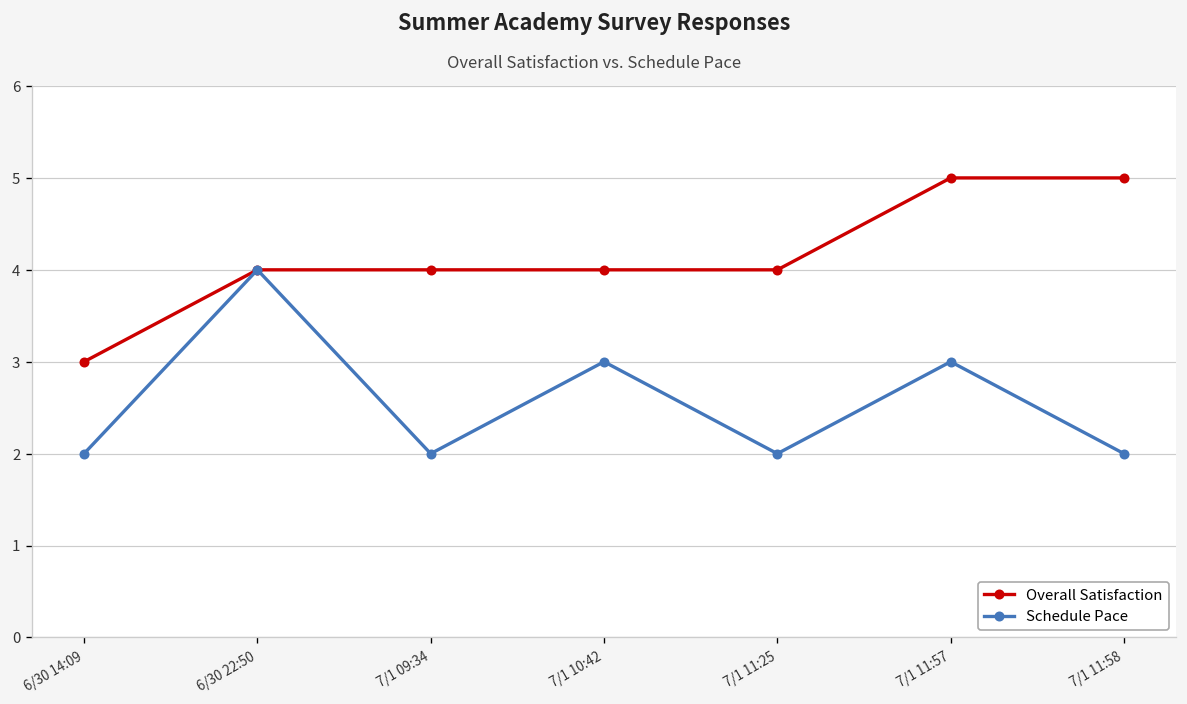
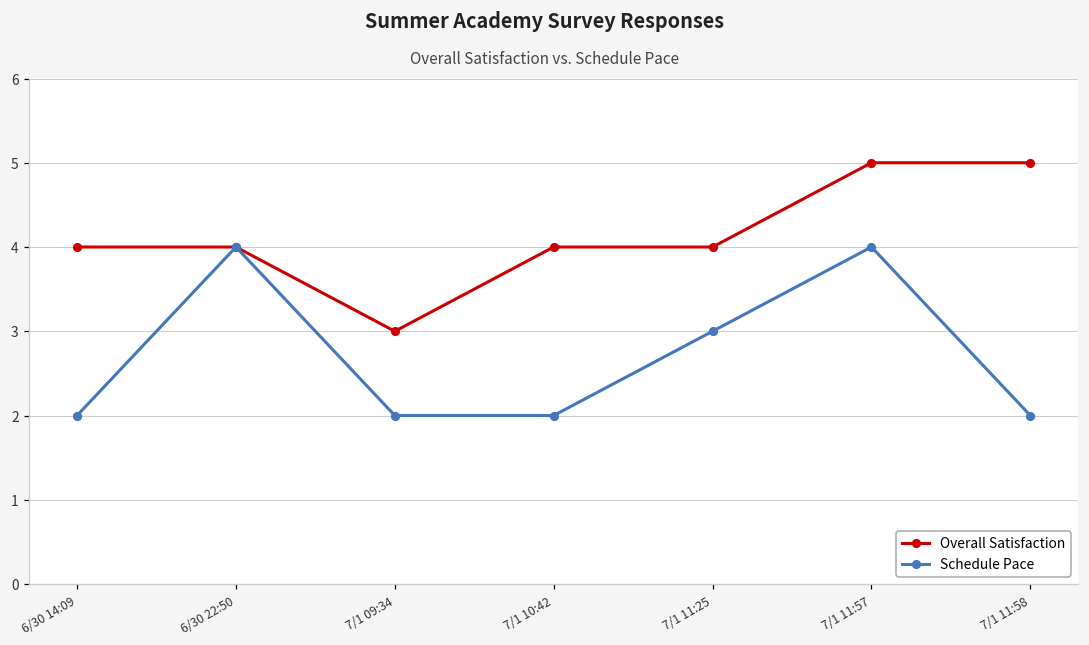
Overall Satisfaction, 6/30 14:09: 3 -> 4
Overall Satisfaction, 7/1 09:34: 4 -> 3
Schedule Pace, 7/1 10:42: 3 -> 2
Schedule Pace, 7/1 11:25: 2 -> 3
Schedule Pace, 7/1 11:57: 3 -> 4
